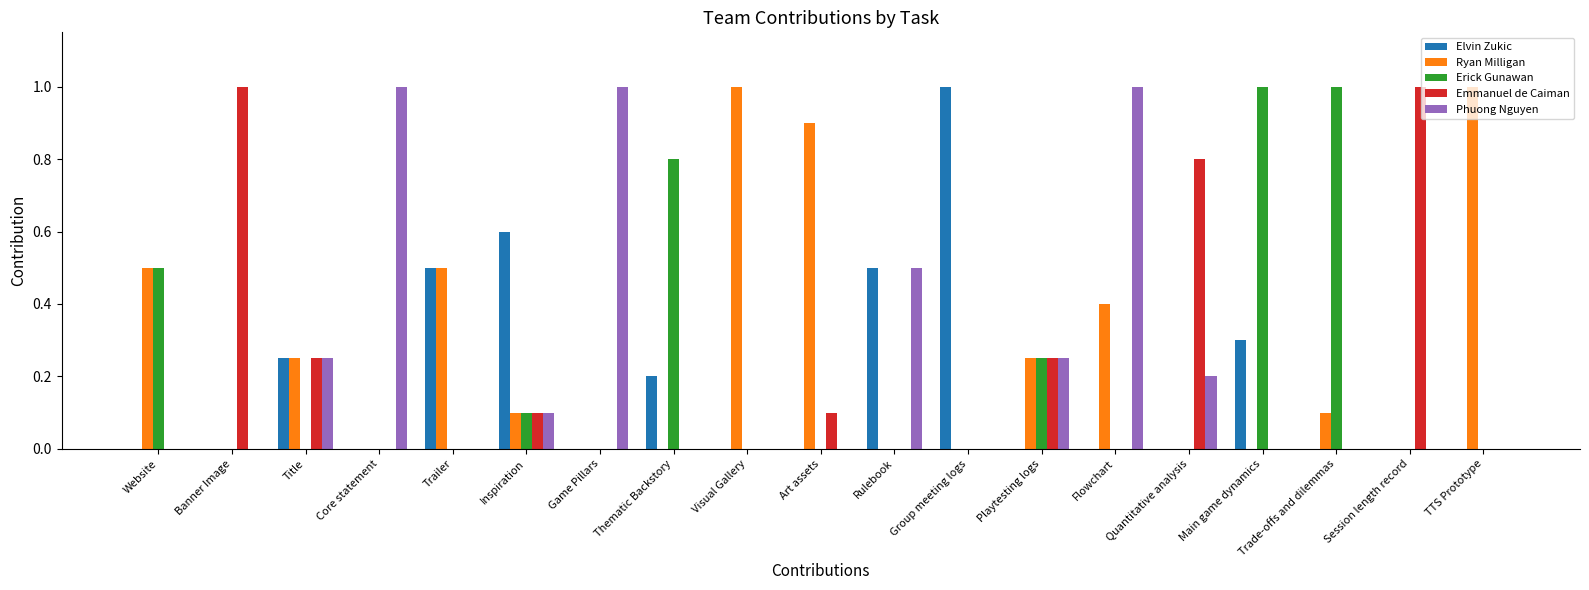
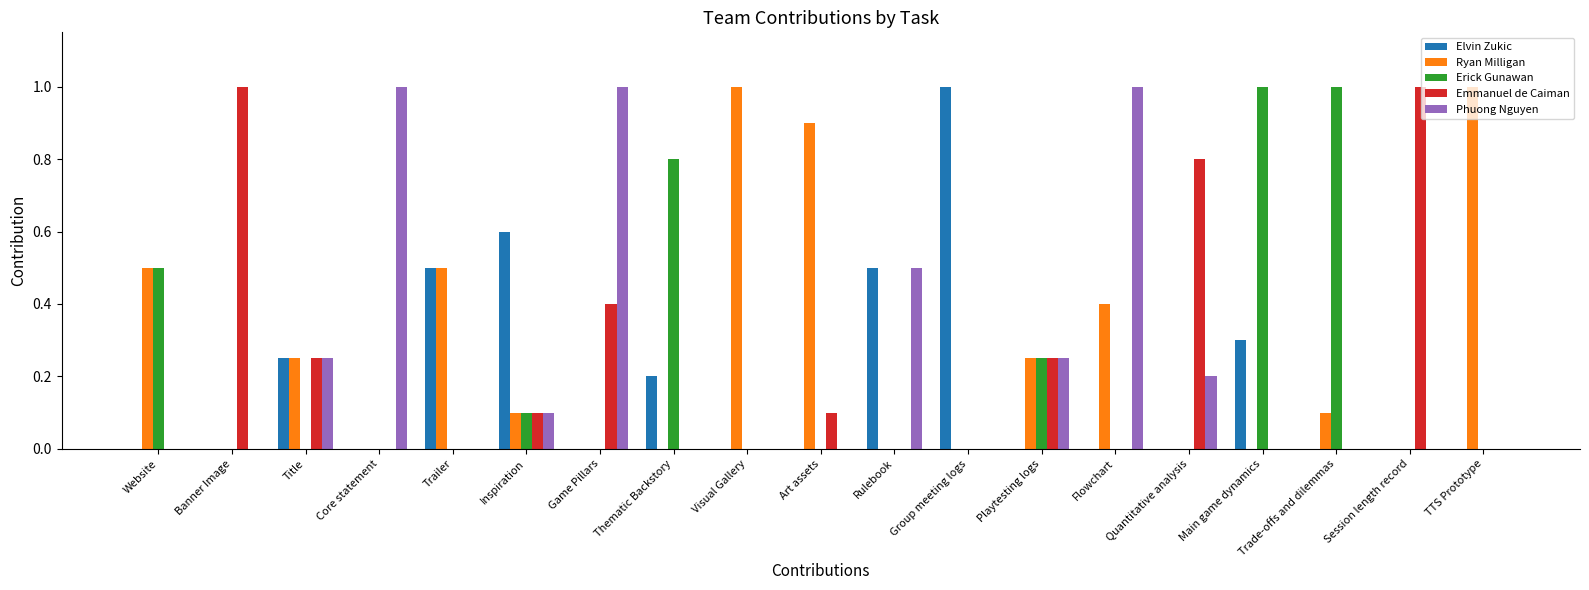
Emmanuel de Caiman, Game Pillars: 0.0 -> 0.4
